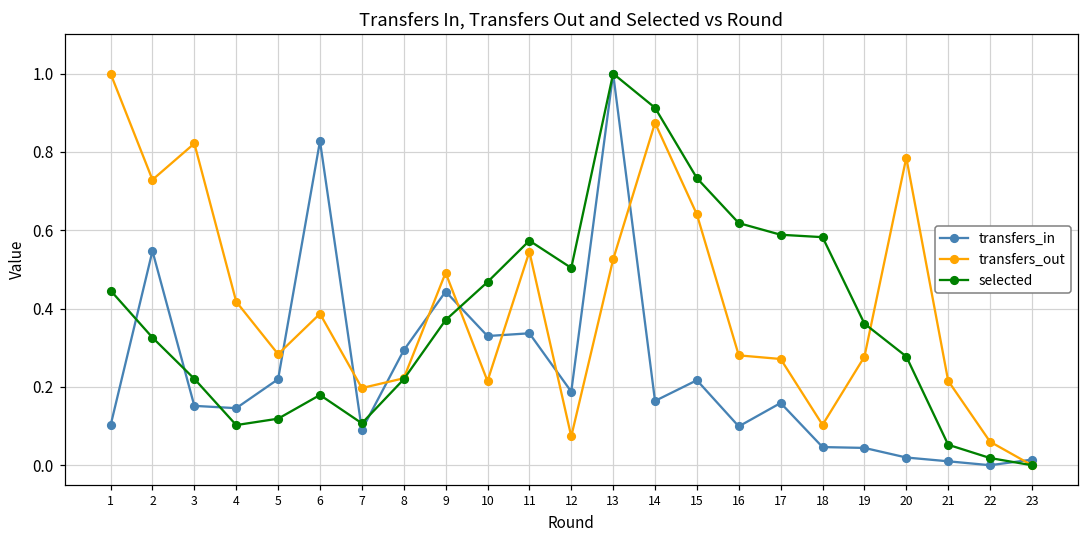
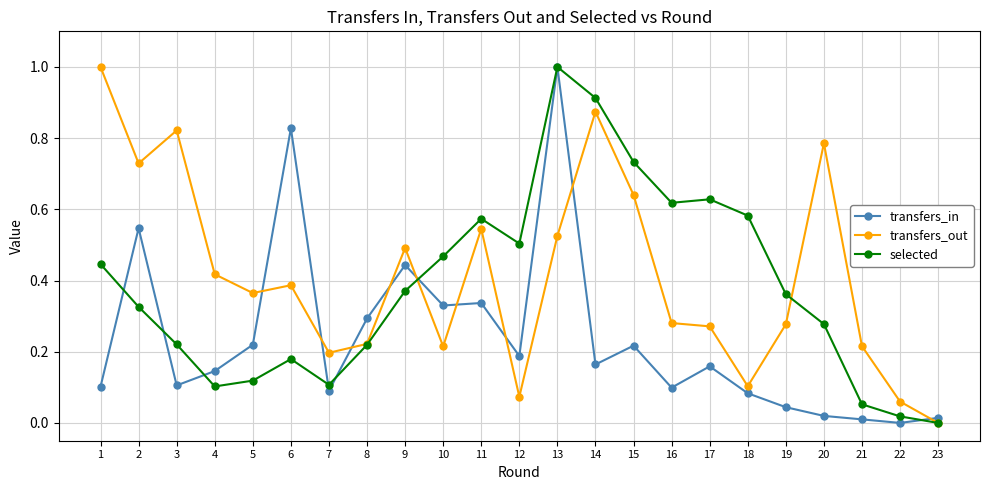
transfers_in, 3: 0.15 -> 0.11
transfers_out, 5: 0.28 -> 0.36
selected, 17: 0.59 -> 0.63
transfers_in, 18: 0.05 -> 0.08
